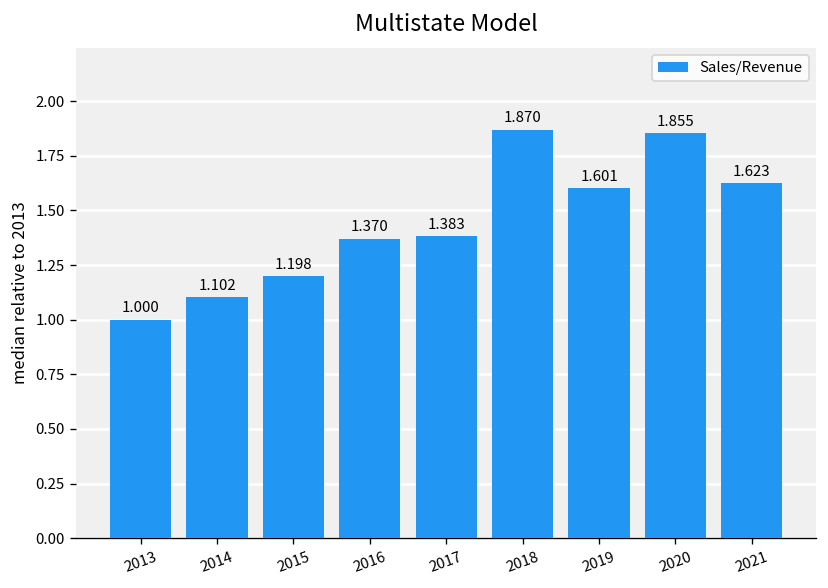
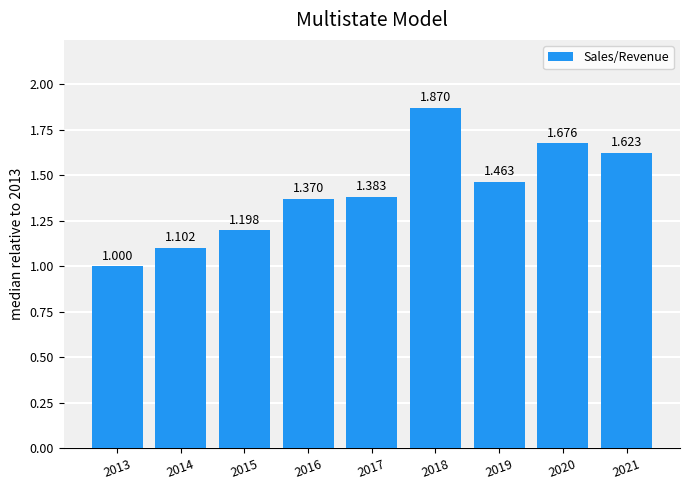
2019: 1.601 -> 1.463
2020: 1.855 -> 1.676
